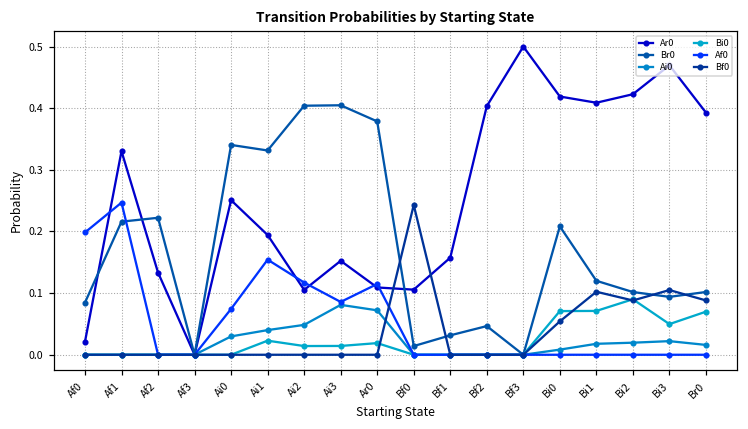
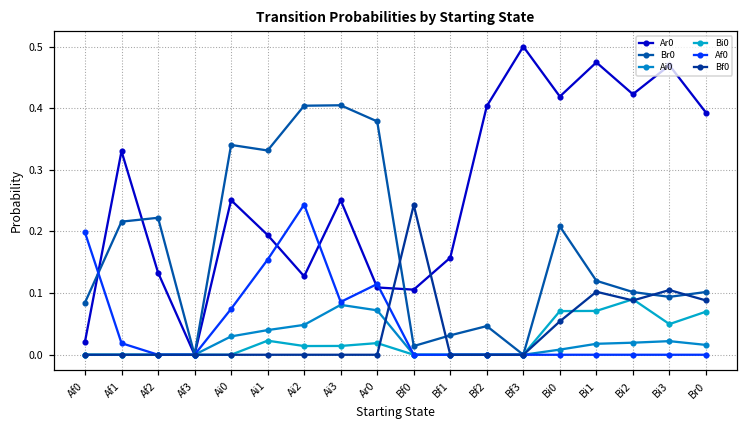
Af0, Af1: 0.25 -> 0.02
Ar0, Ai2: 0.11 -> 0.13
Af0, Ai2: 0.12 -> 0.24
Ar0, Ai3: 0.15 -> 0.25
Ar0, Bi1: 0.41 -> 0.47
